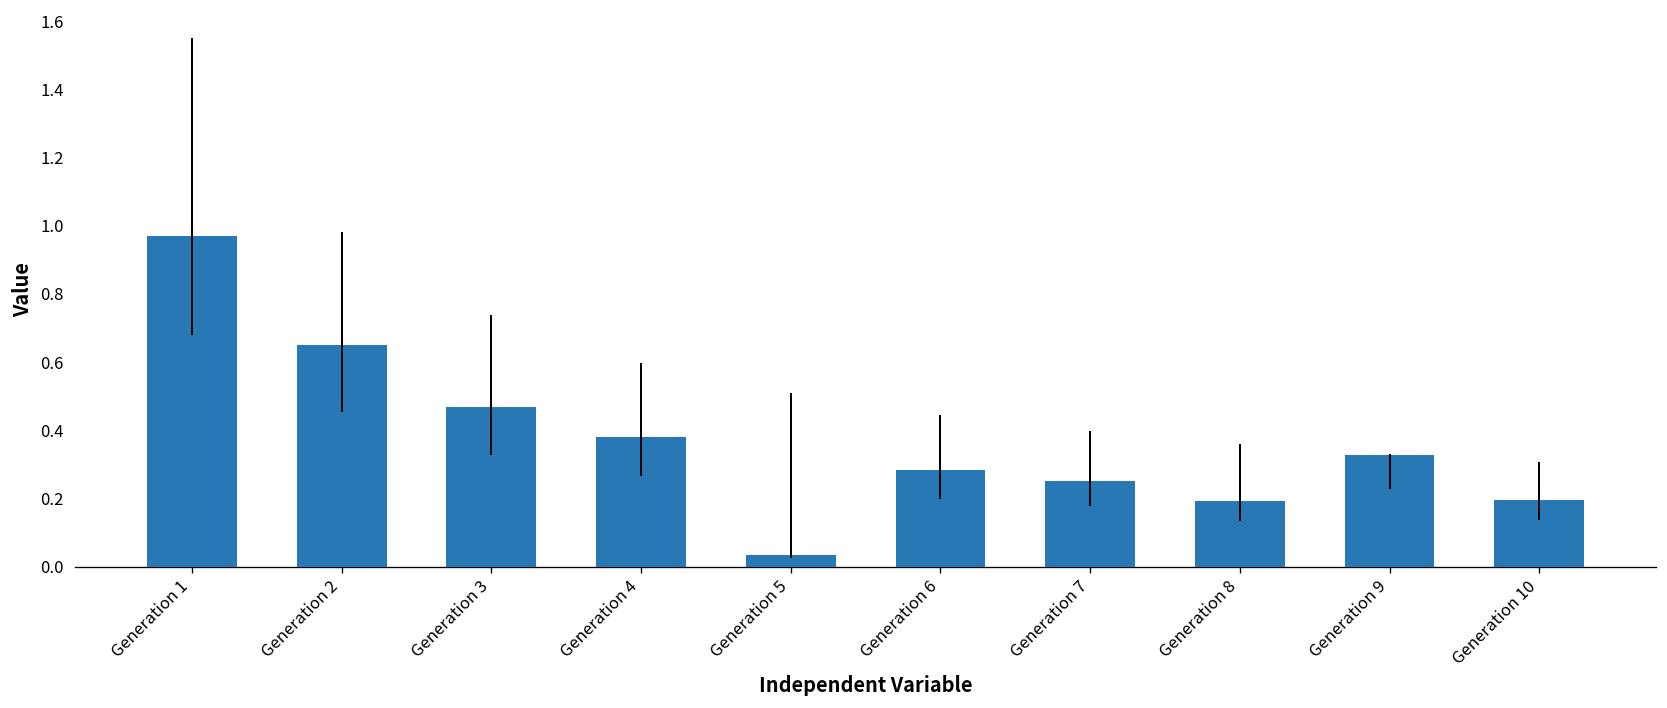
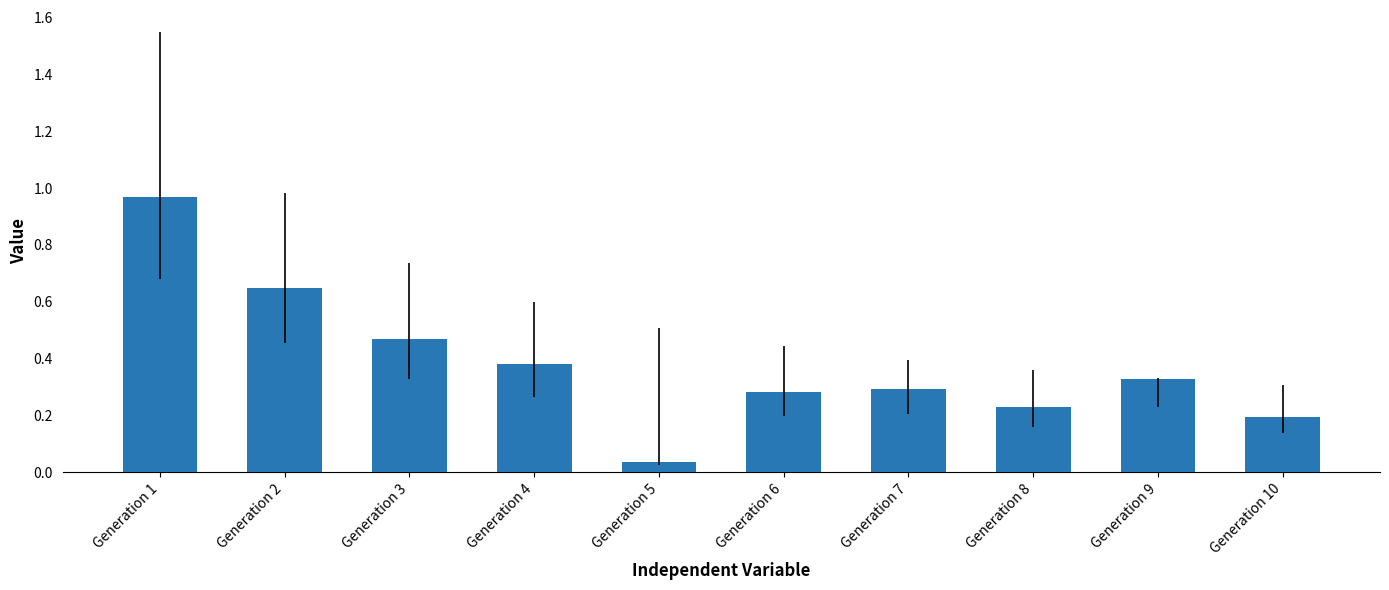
Generation 7: 0.25 -> 0.29
Generation 8: 0.19 -> 0.23
